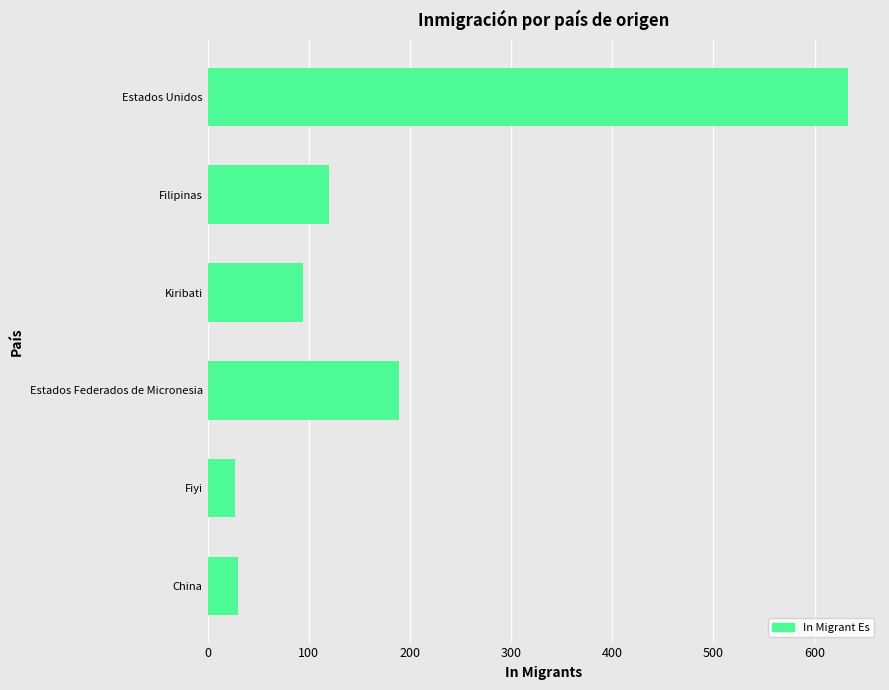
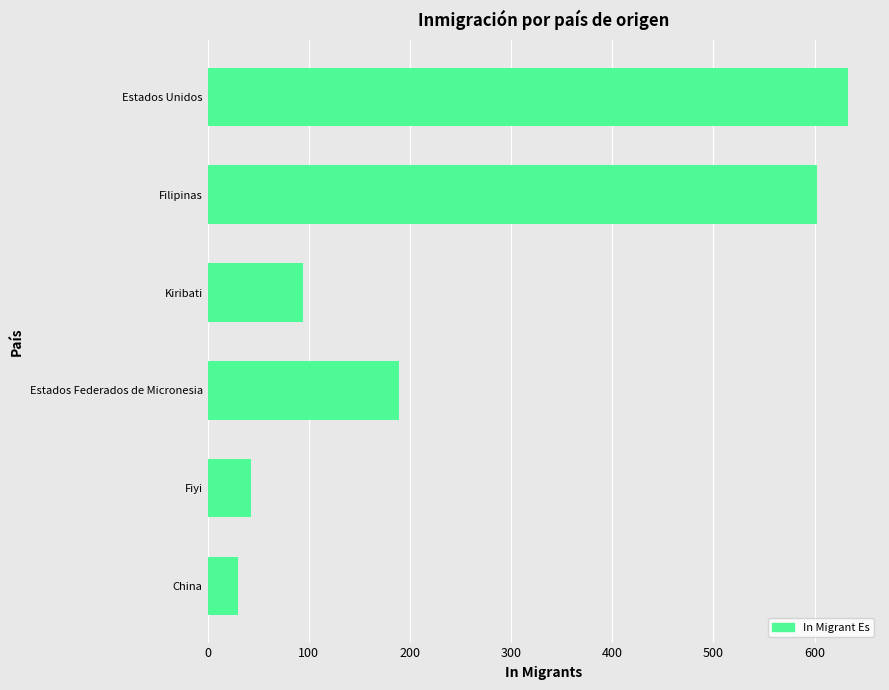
Filipinas: 120 -> 602
Fiyi: 27 -> 43
